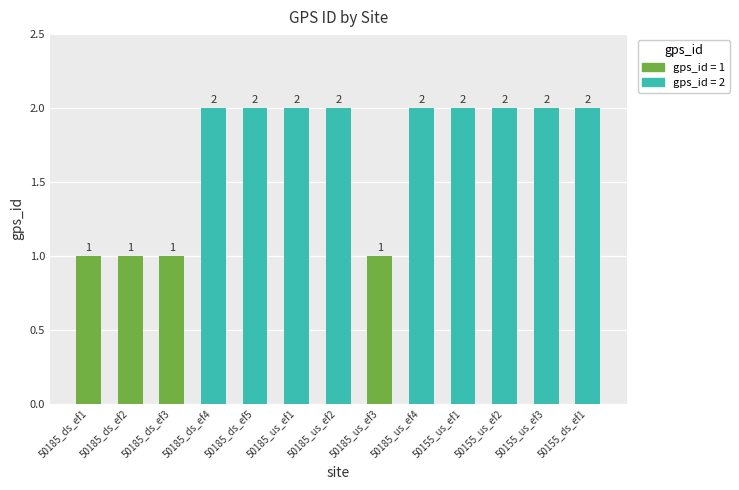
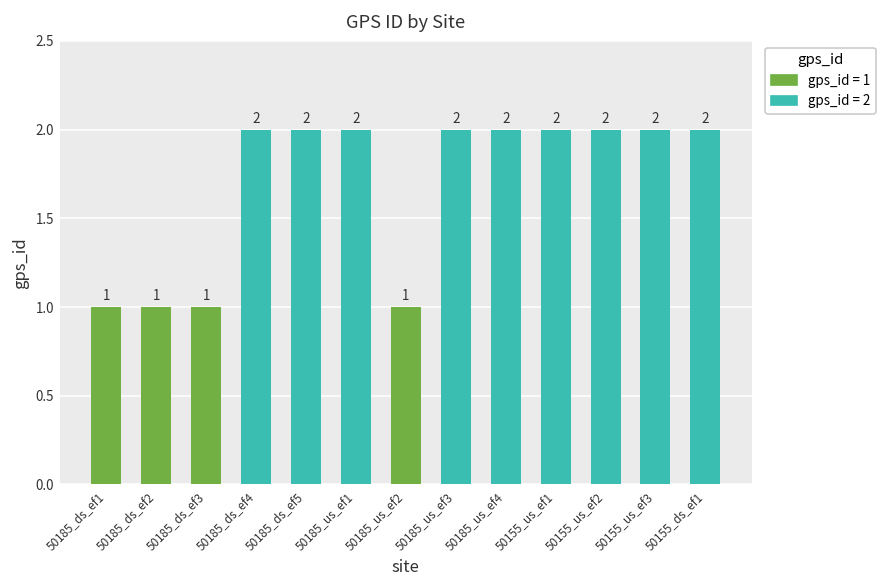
50185_us_ef2: 2 -> 1
50185_us_ef3: 1 -> 2
